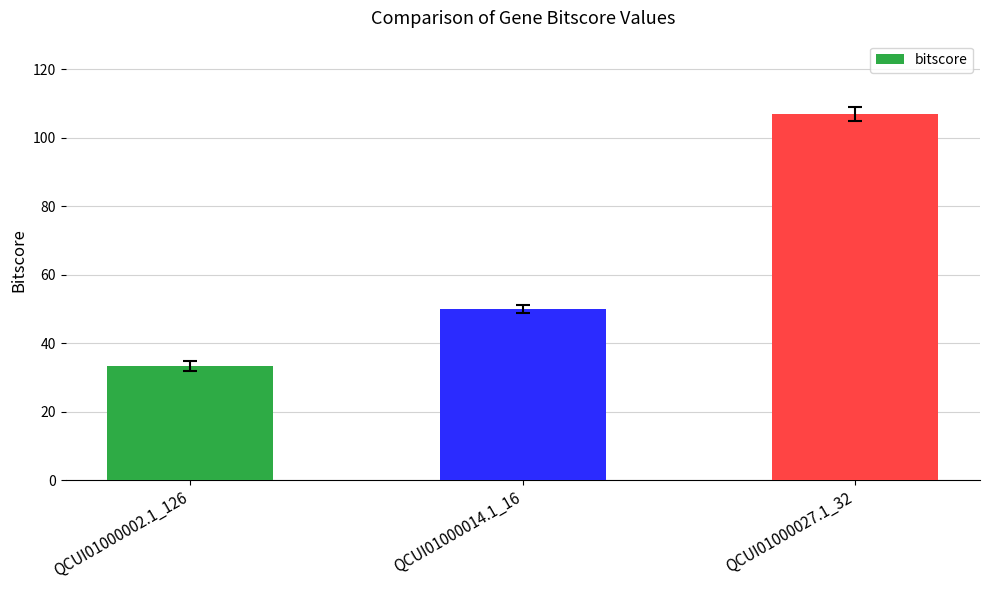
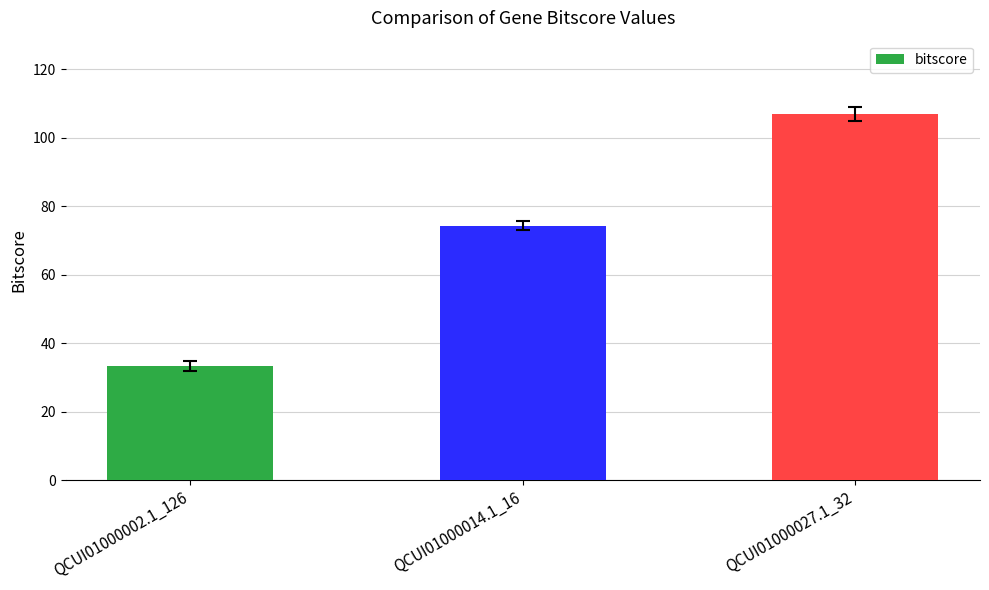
bitscore, QCUI01000014.1_16: 50 -> 74
